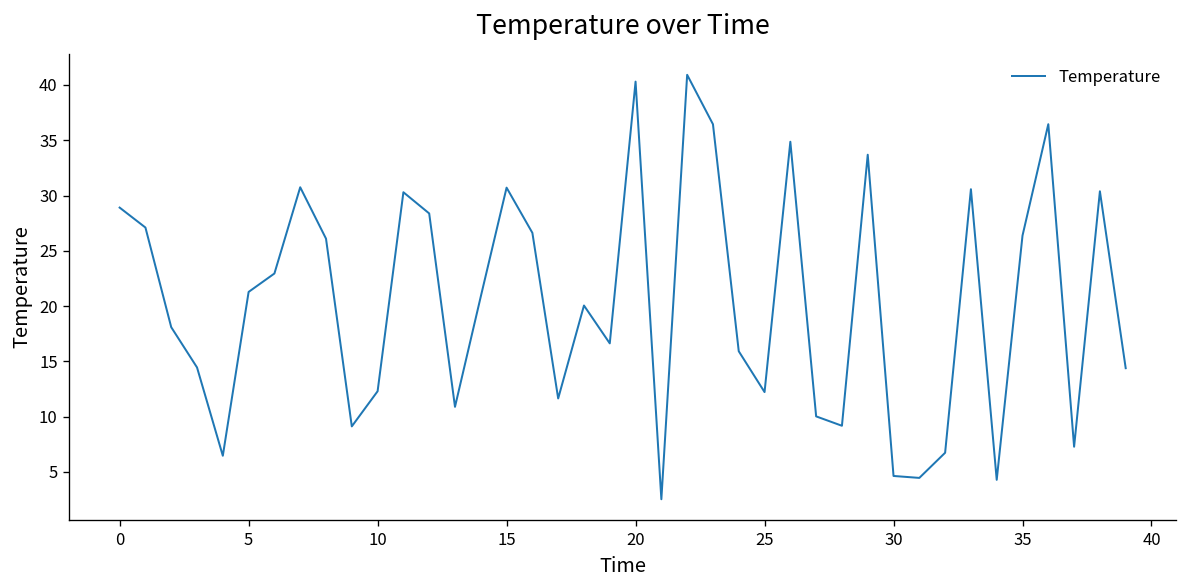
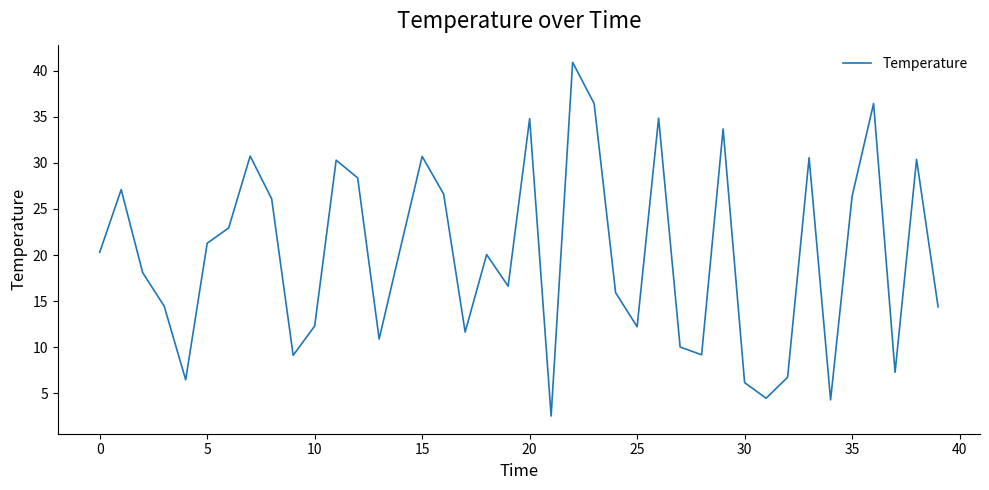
0: 29 -> 20
20: 40 -> 35
30: 5 -> 6
